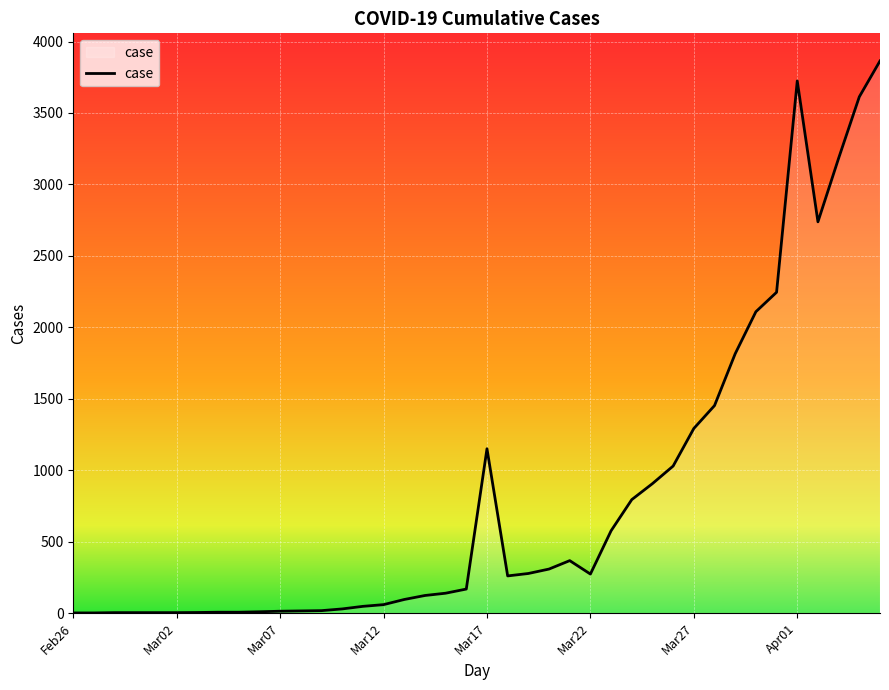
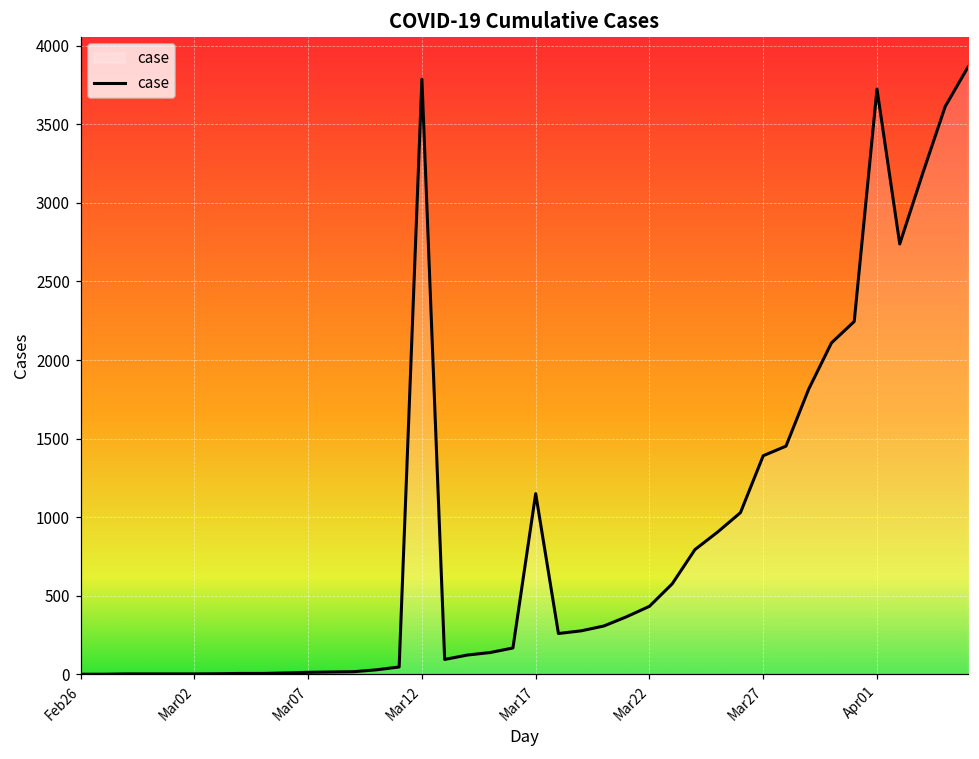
Mar12: 60 -> 3790
Mar22: 270 -> 430
Mar27: 1290 -> 1390
